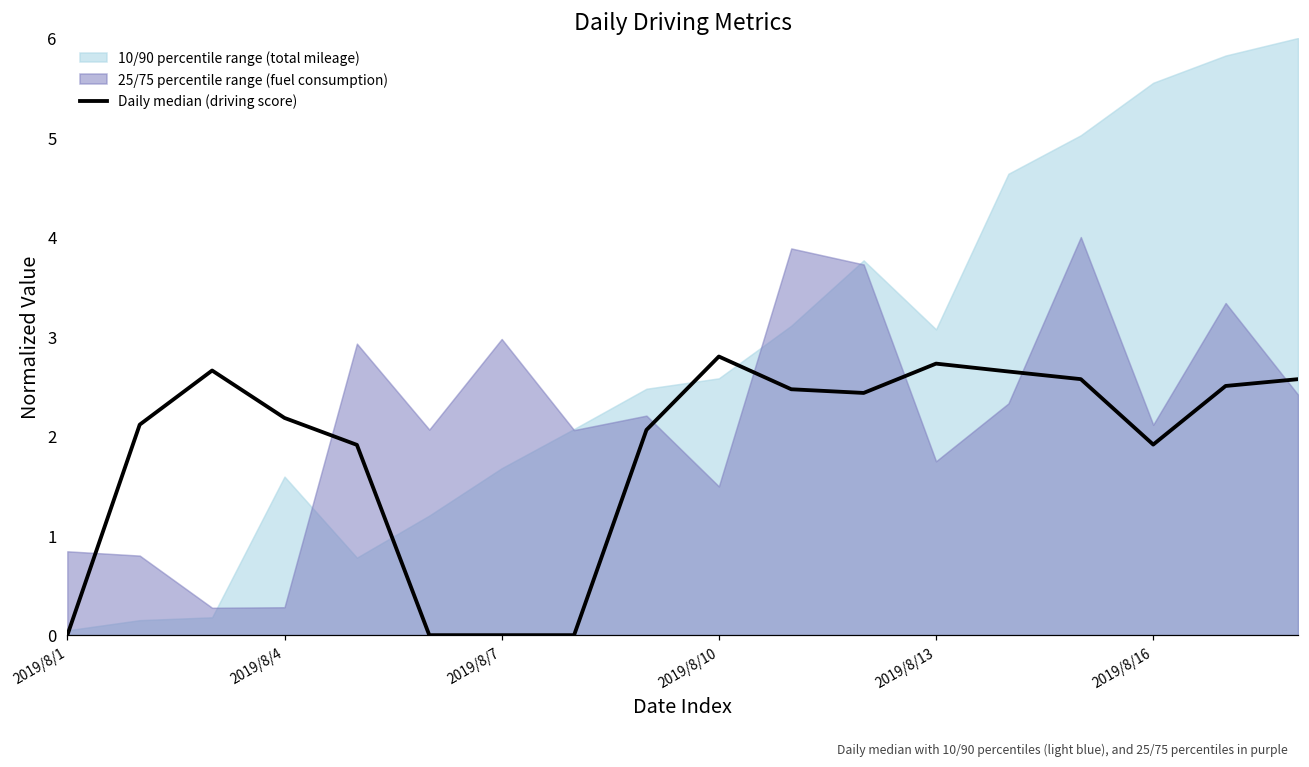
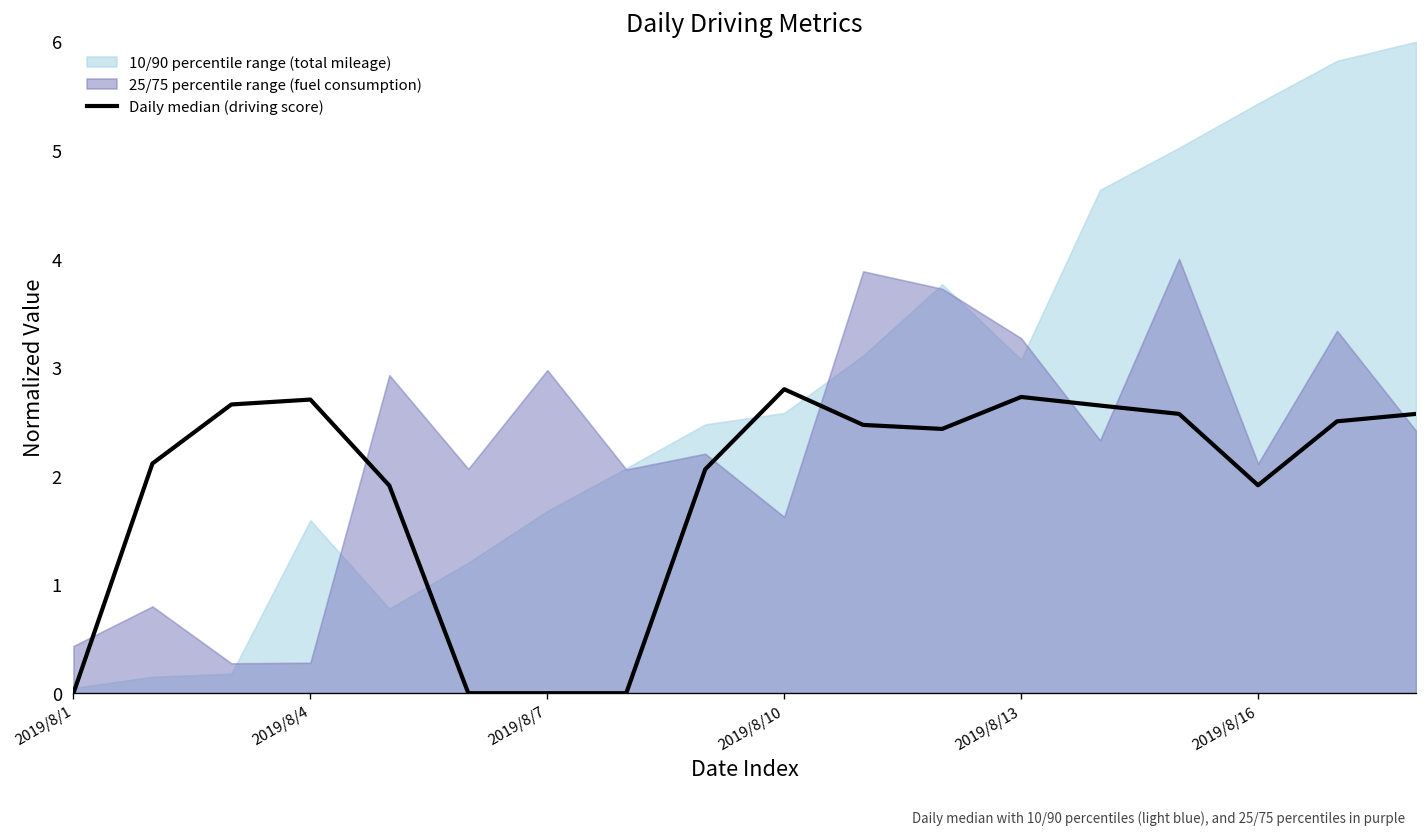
25/75 percentile range (fuel consumption), 2019/8/1: 0.8 -> 0.4
Daily median (driving score), 2019/8/4: 2.2 -> 2.7
25/75 percentile range (fuel consumption), 2019/8/10: 1.5 -> 1.6
25/75 percentile range (fuel consumption), 2019/8/13: 1.7 -> 3.3
10/90 percentile range (total mileage), 2019/8/16: 5.6 -> 5.4
